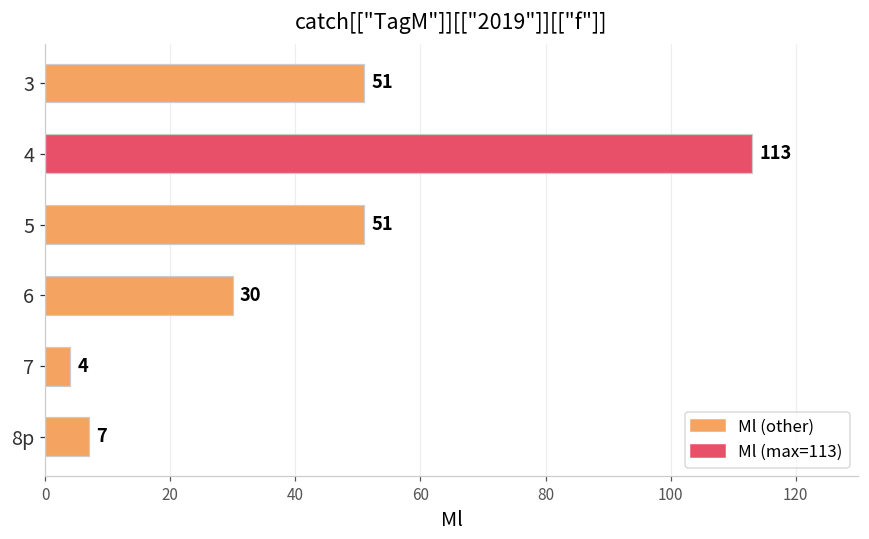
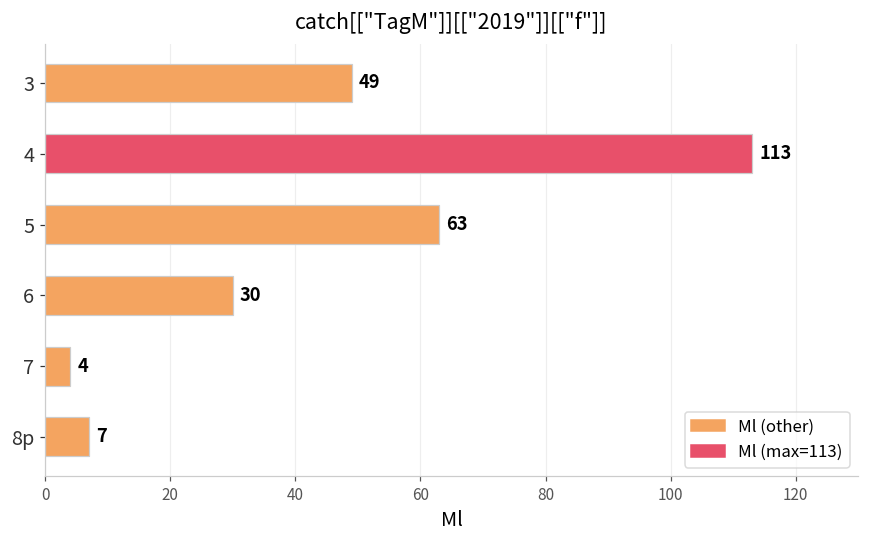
3: 51 -> 49
5: 51 -> 63
